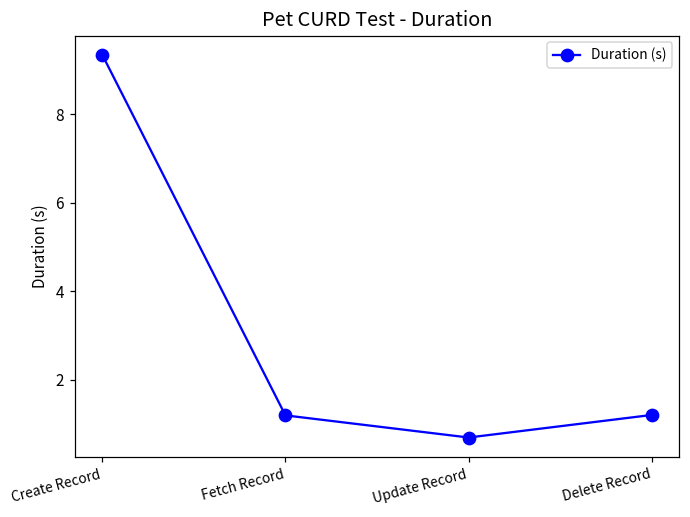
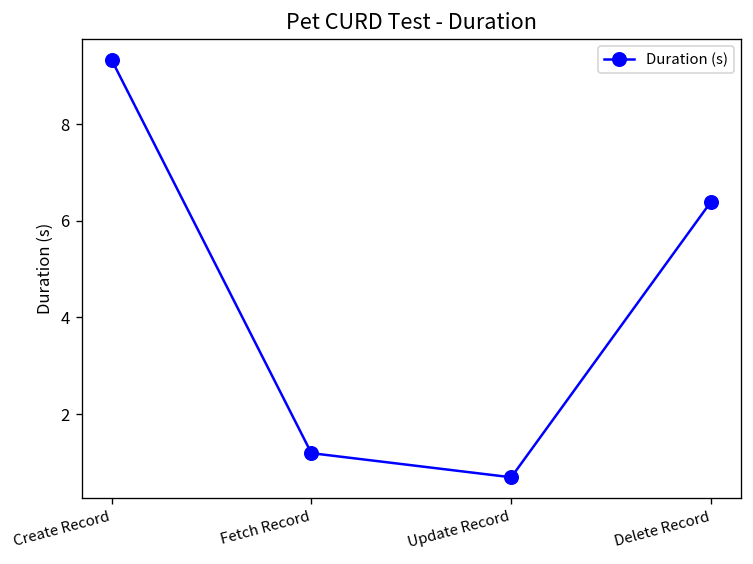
Delete Record: 1.2 -> 6.4
